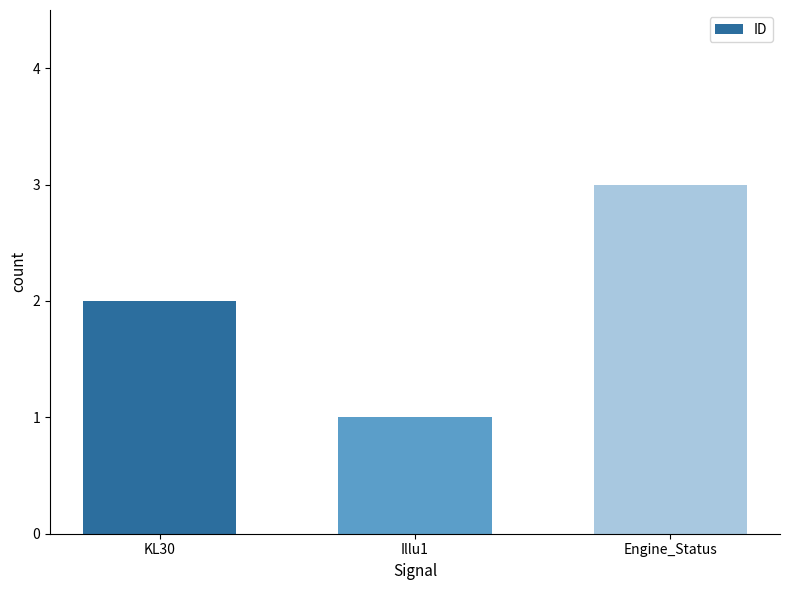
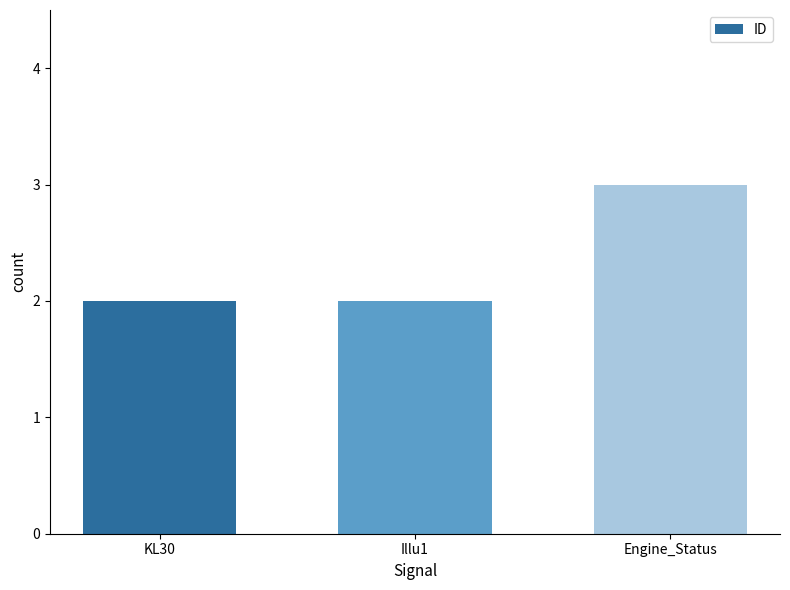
Illu1: 1 -> 2
